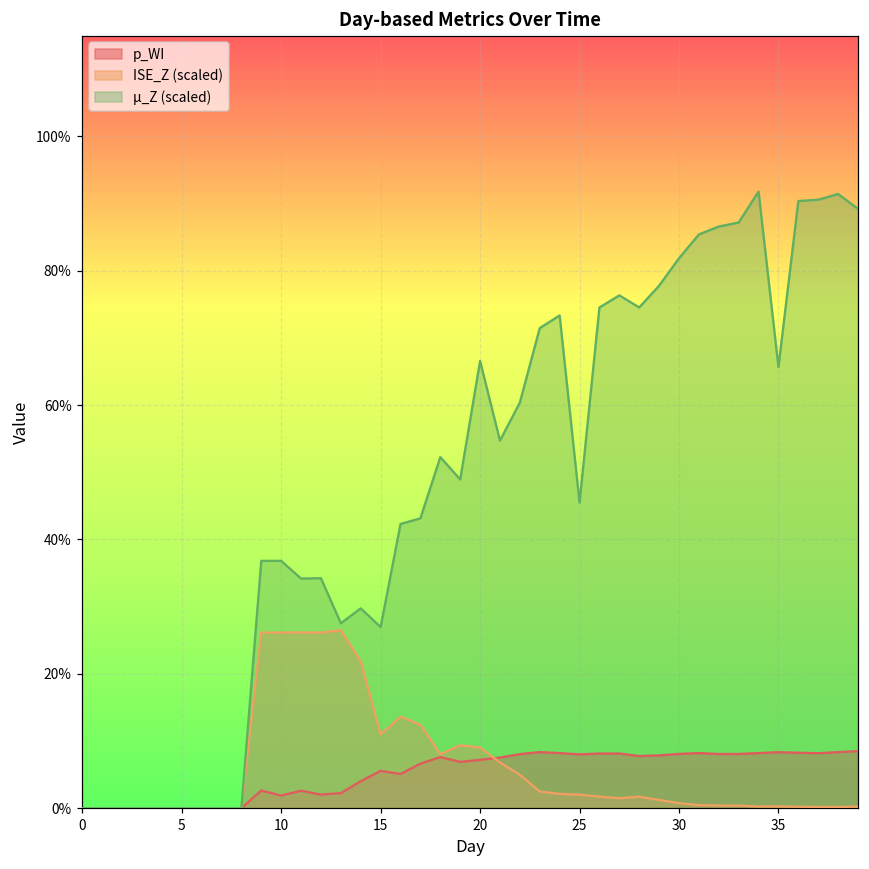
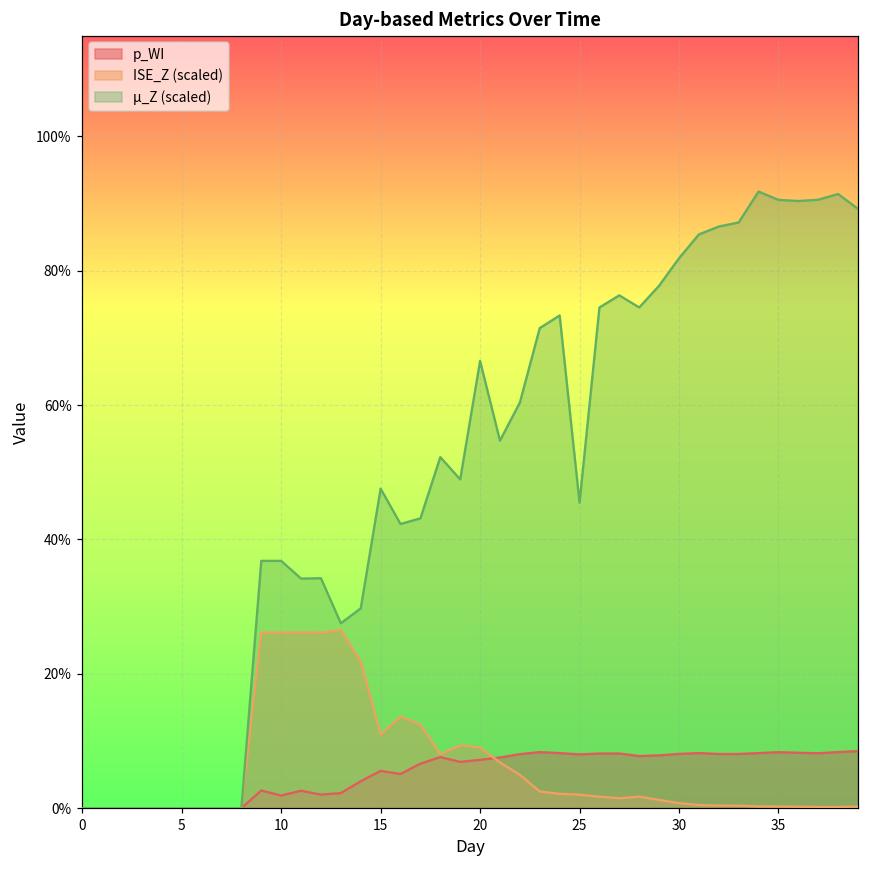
µ_Z (scaled), 15: 27% -> 48%
µ_Z (scaled), 35: 66% -> 91%
